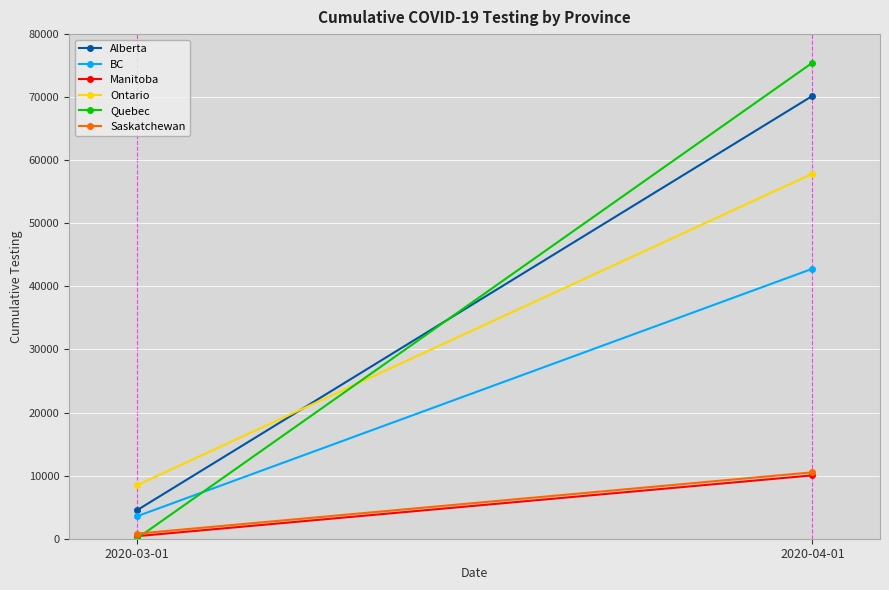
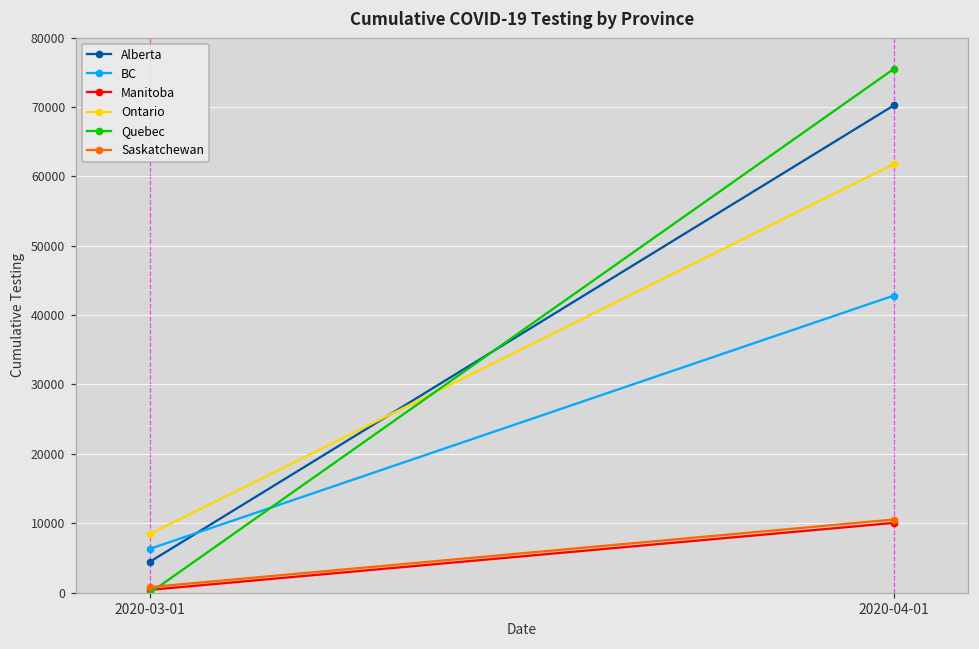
BC, 2020-03-01: 4000 -> 6000
Ontario, 2020-04-01: 58000 -> 62000
